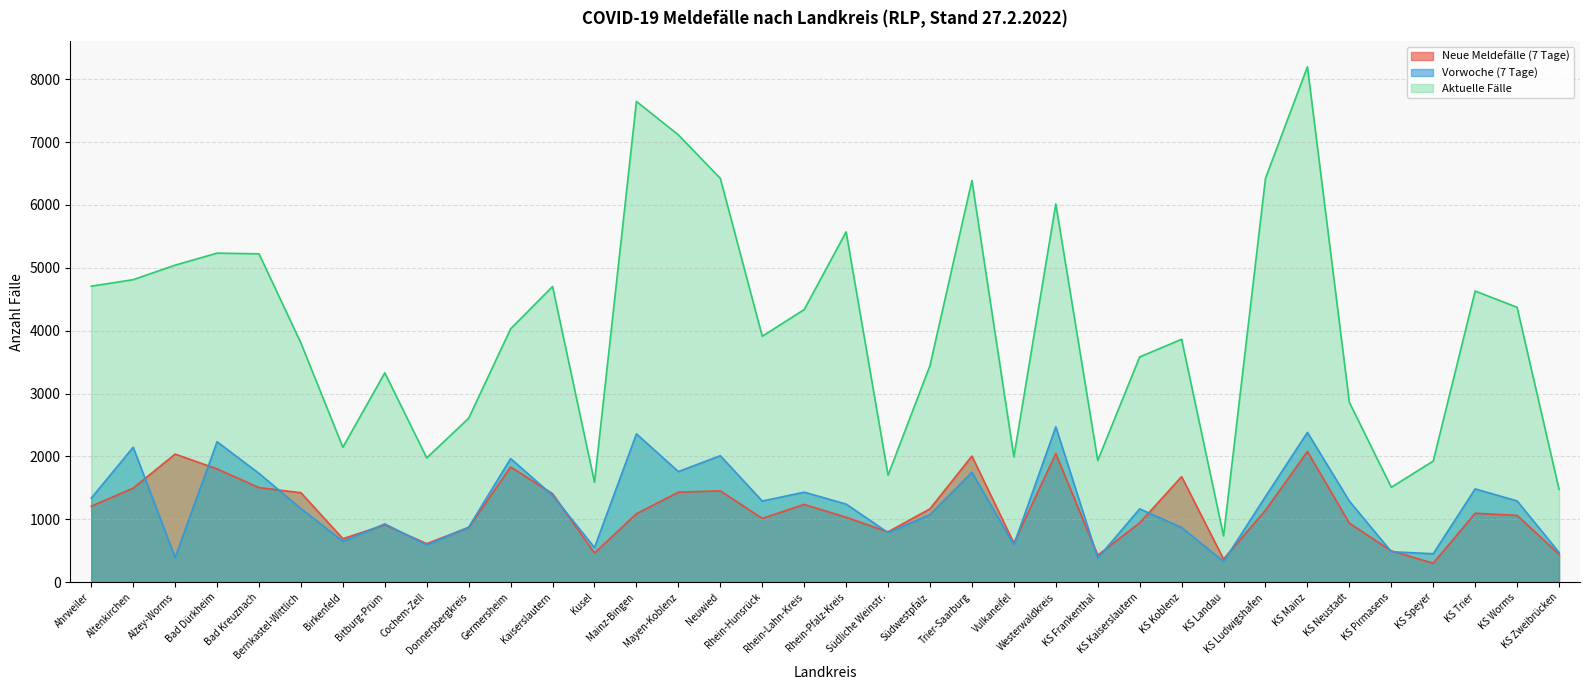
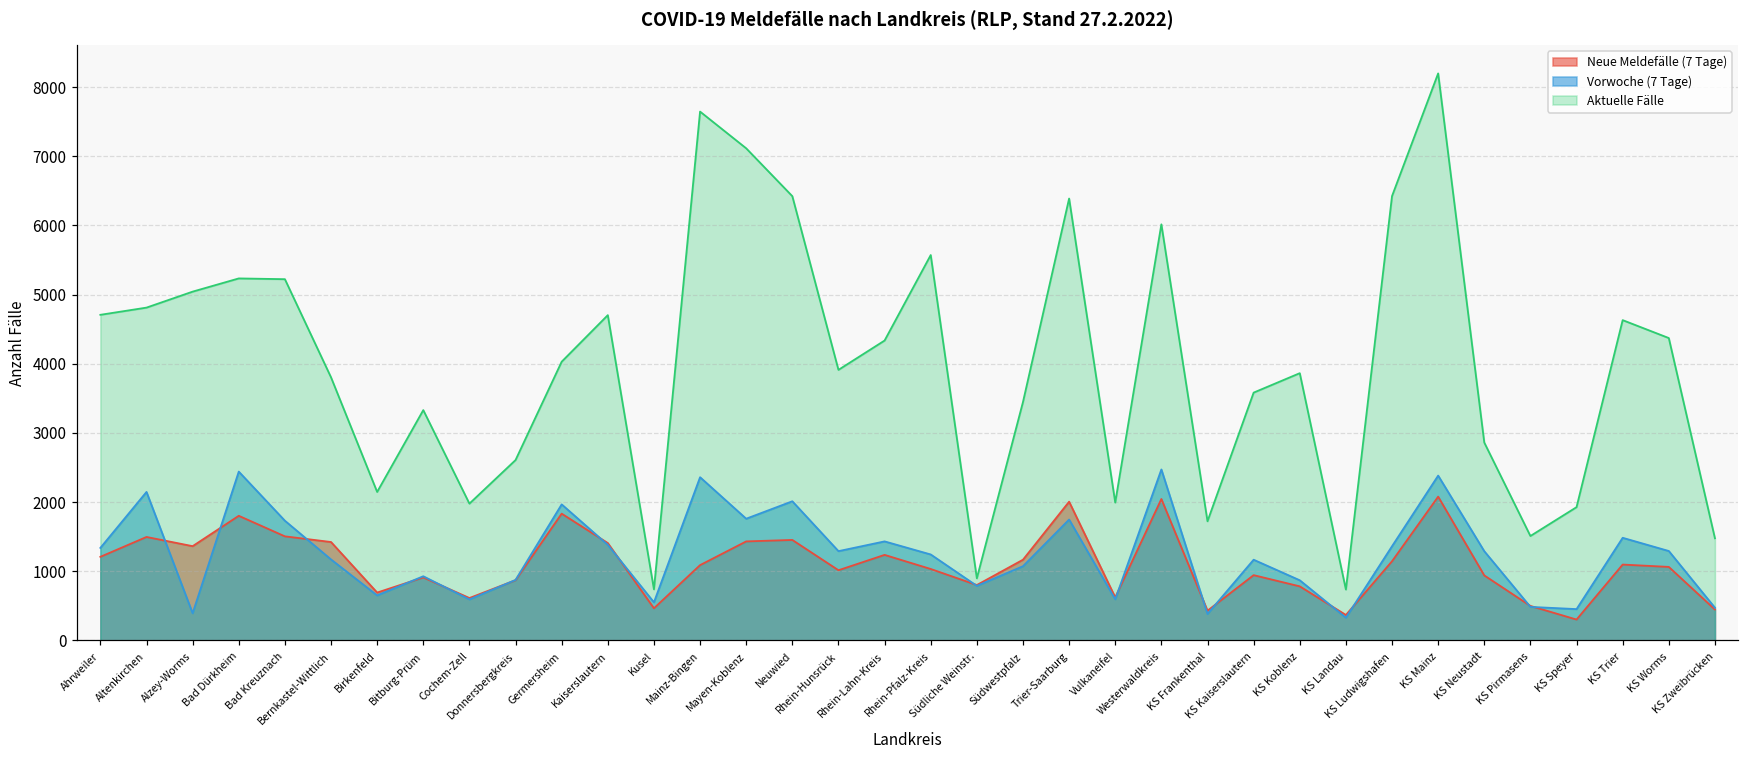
Neue Meldefälle (7 Tage), Alzey-Worms: 2000 -> 1400
Vorwoche (7 Tage), Bad Dürkheim: 2200 -> 2400
Aktuelle Fälle, Kusel: 1600 -> 700
Aktuelle Fälle, Südliche Weinstr.: 1700 -> 900
Aktuelle Fälle, KS Frankenthal: 1900 -> 1700
Neue Meldefälle (7 Tage), KS Koblenz: 1700 -> 800
